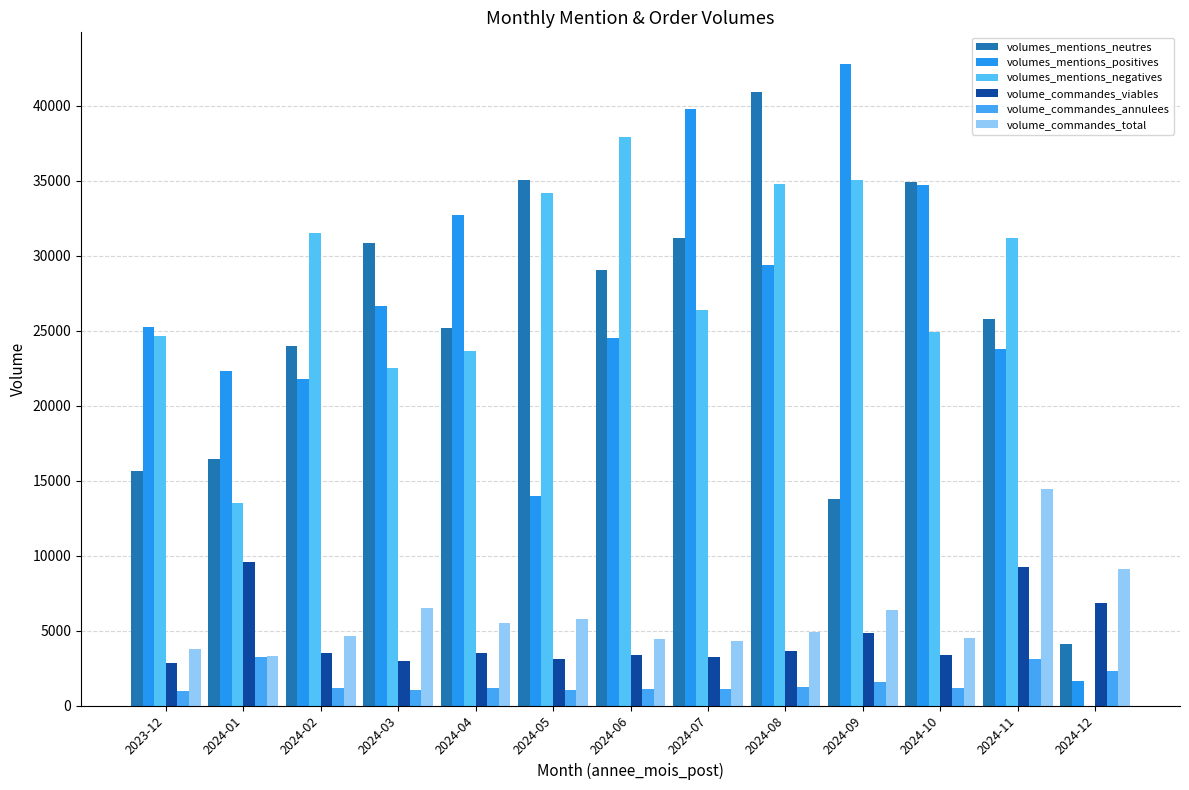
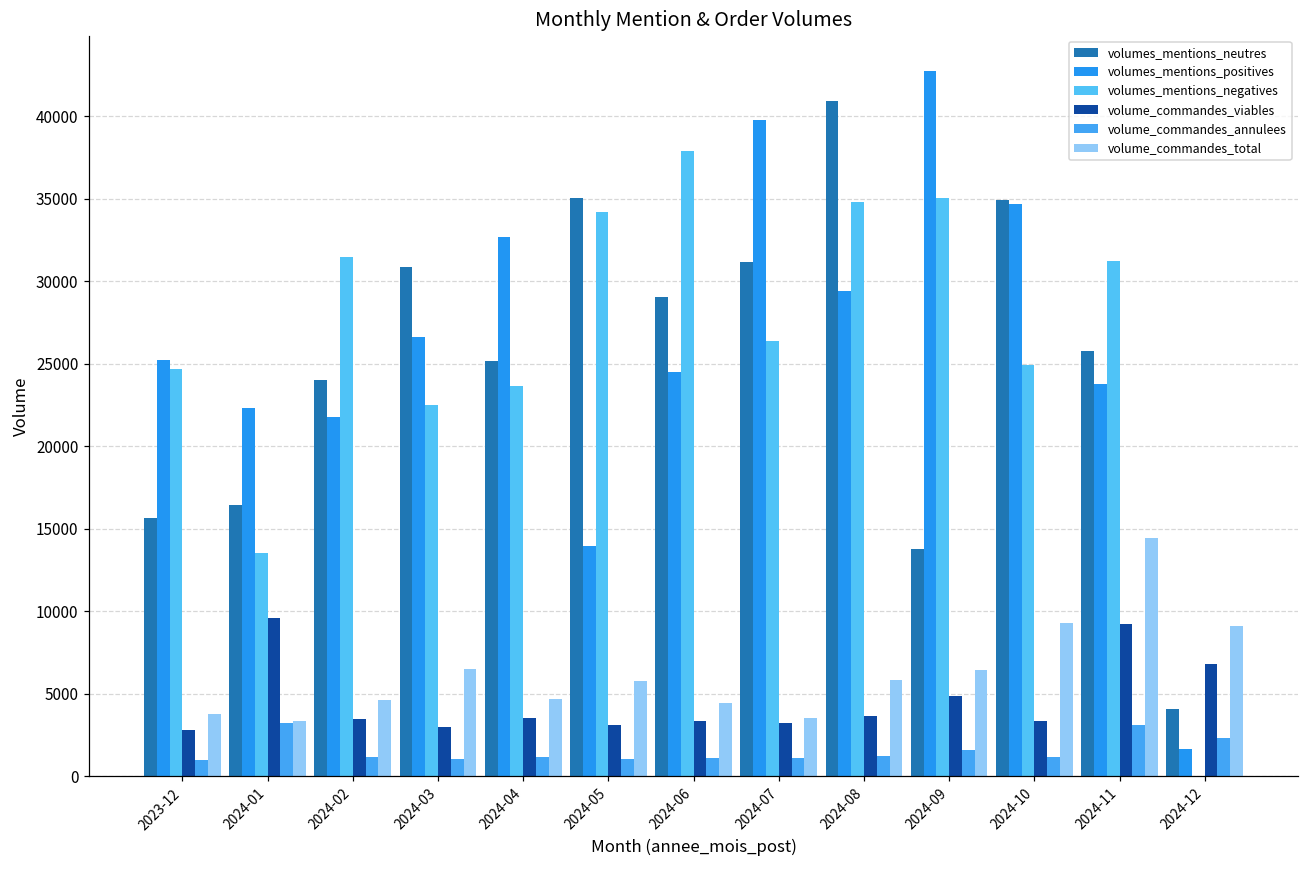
volume_commandes_total, 2024-04: 5500 -> 4700
volume_commandes_total, 2024-07: 4300 -> 3500
volume_commandes_total, 2024-08: 4900 -> 5800
volume_commandes_total, 2024-10: 4500 -> 9300
